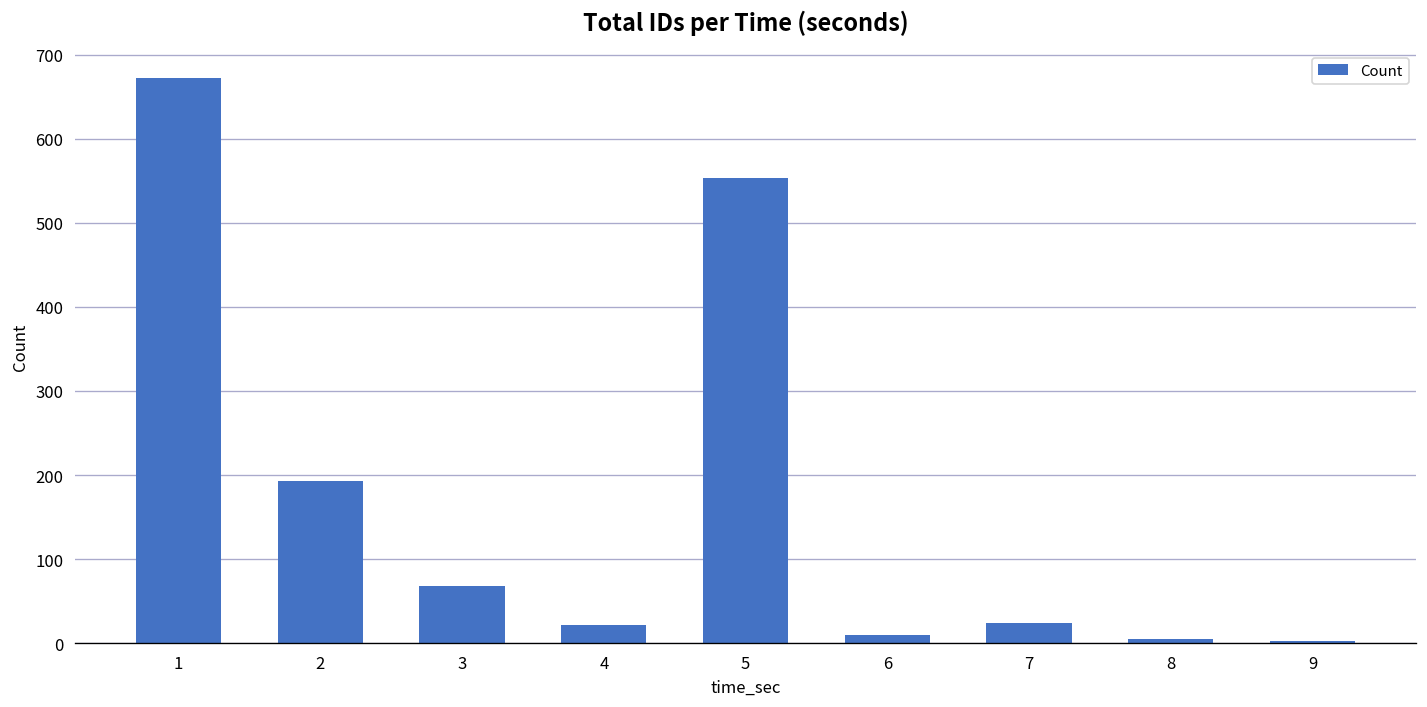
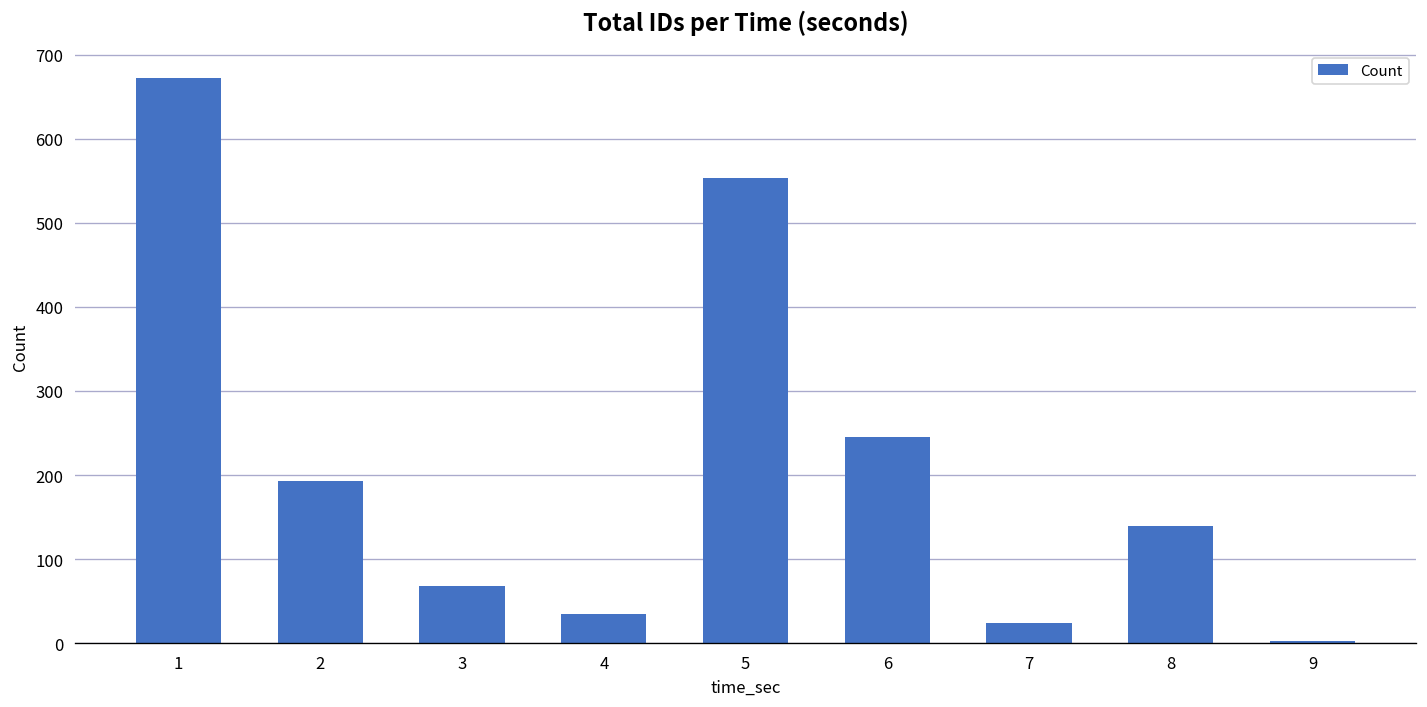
4: 20 -> 30
6: 10 -> 250
8: 10 -> 140
